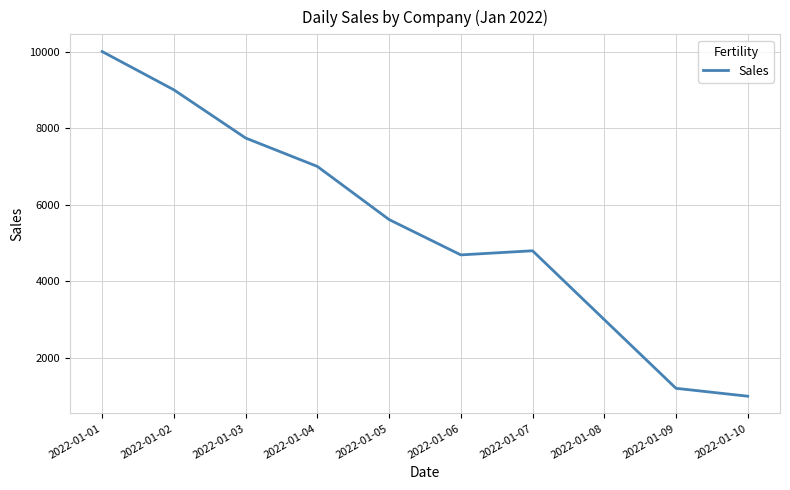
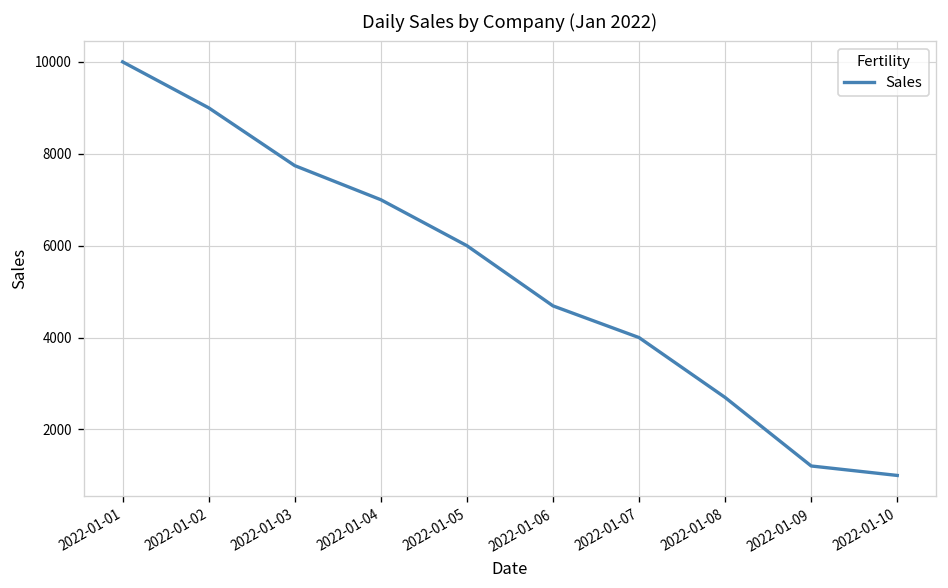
2022-01-05: 5600 -> 6000
2022-01-07: 4800 -> 4000
2022-01-08: 3000 -> 2700
